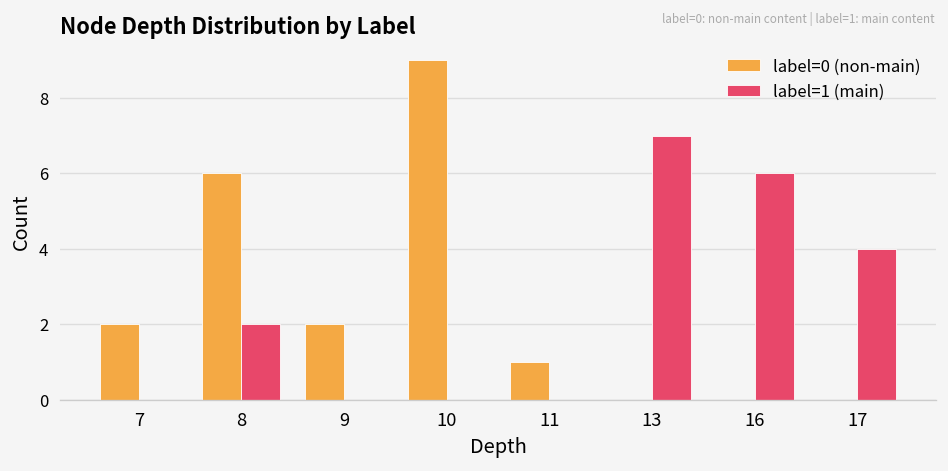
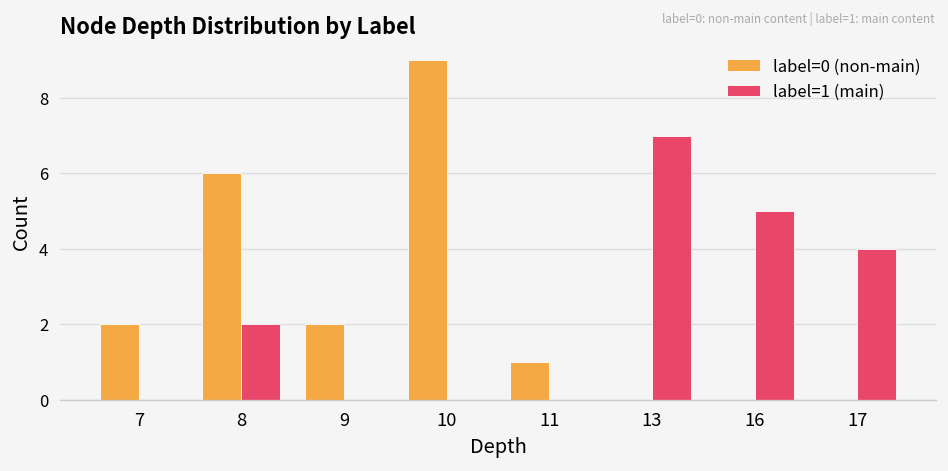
label=1 (main), 16: 6 -> 5
